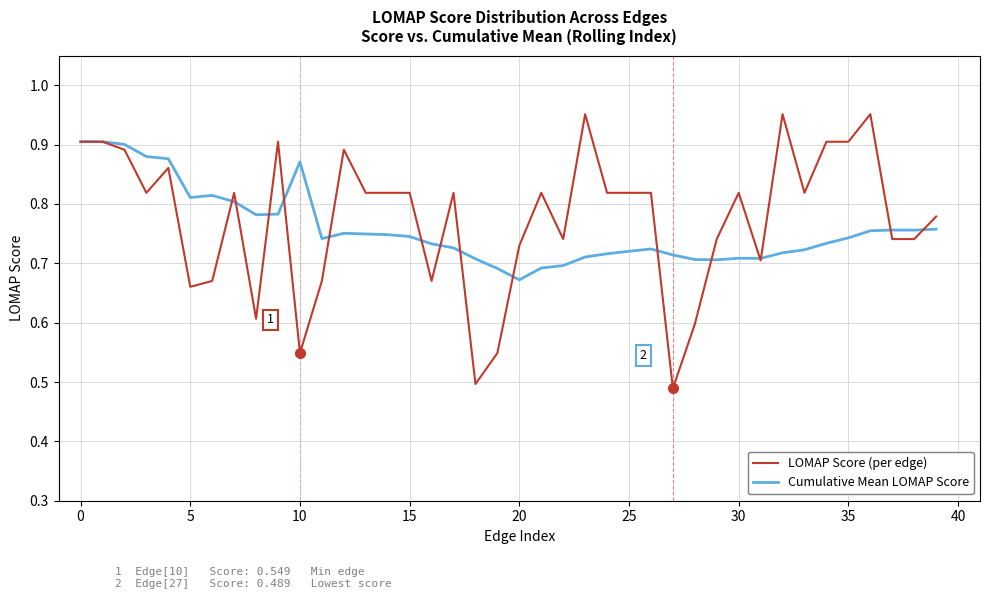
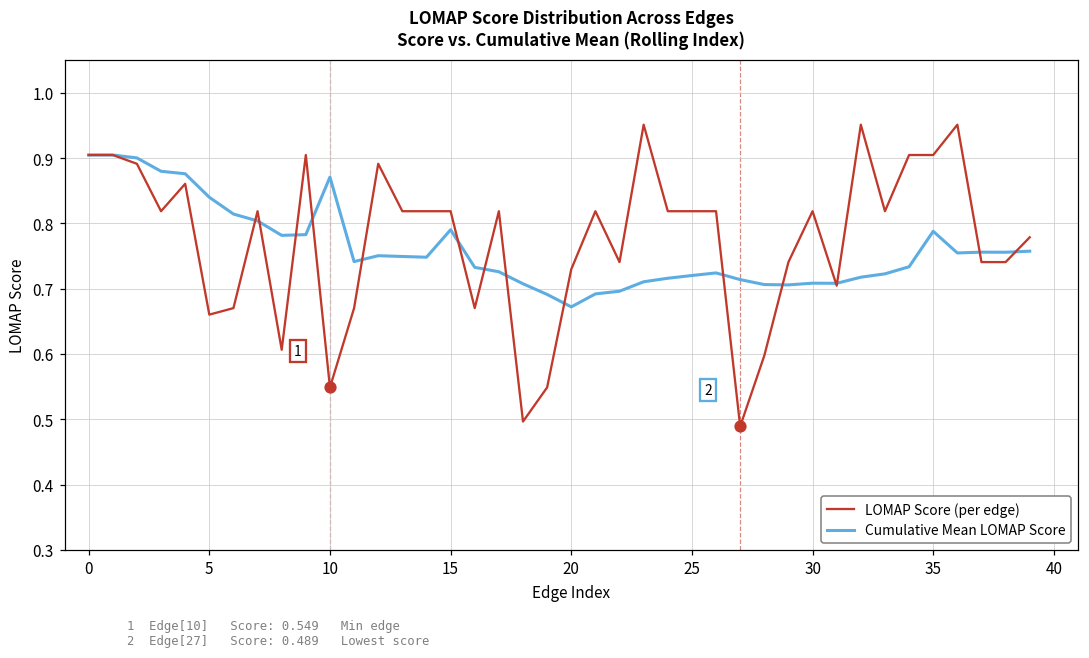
Cumulative Mean LOMAP Score, 5: 0.81 -> 0.84
Cumulative Mean LOMAP Score, 15: 0.75 -> 0.79
Cumulative Mean LOMAP Score, 35: 0.74 -> 0.79
